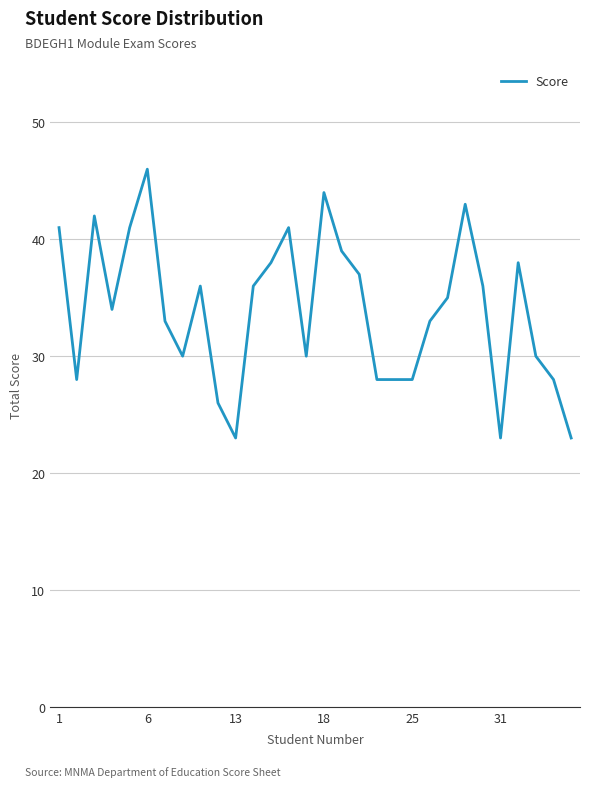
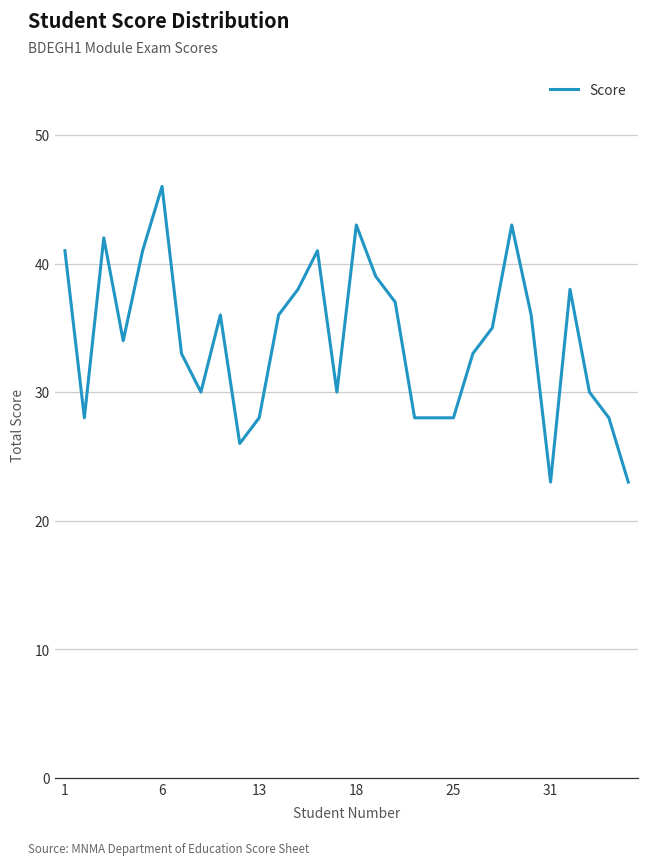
13: 23 -> 28
18: 44 -> 43
